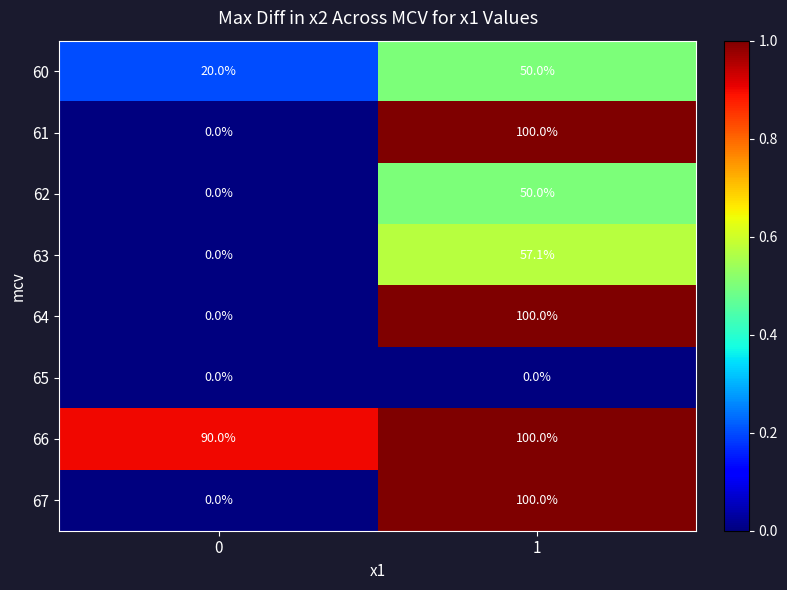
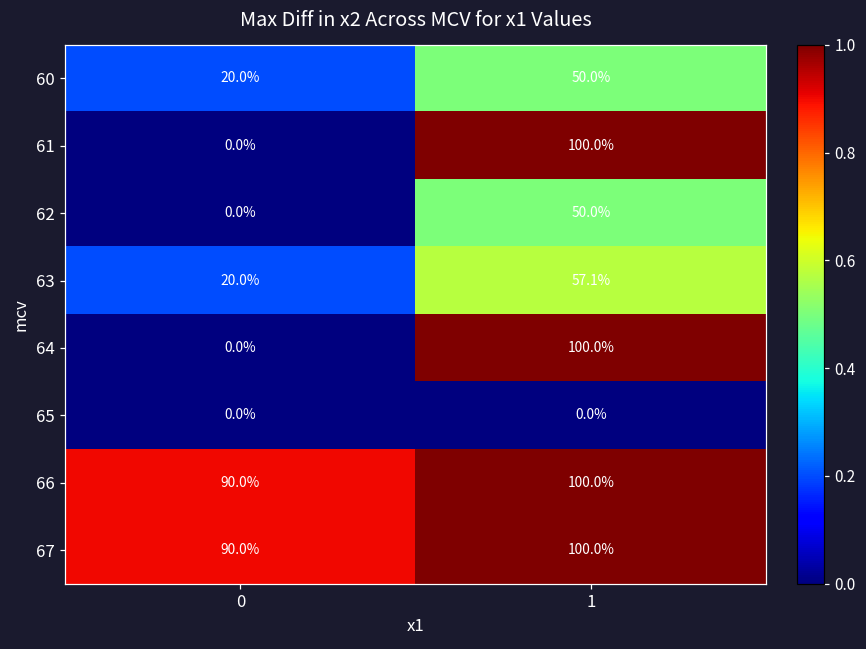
63, 0: 0.0% -> 20.0%
67, 0: 0.0% -> 90.0%
